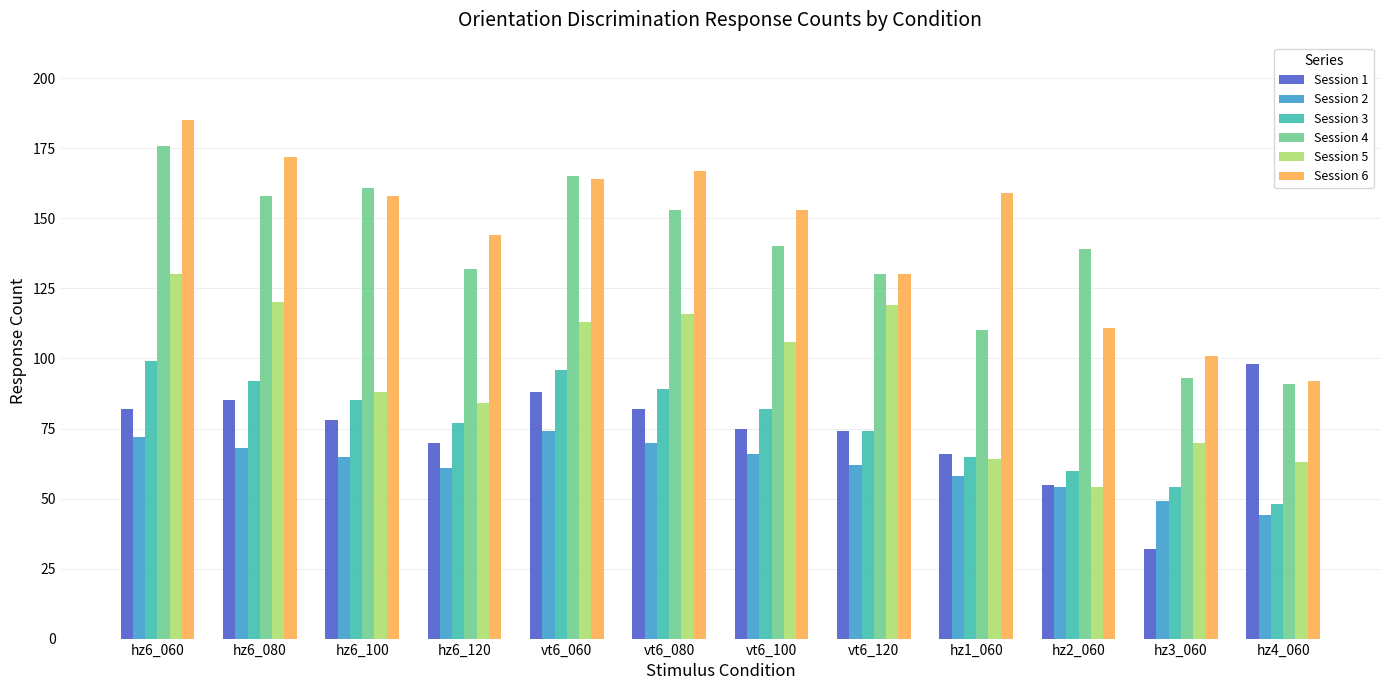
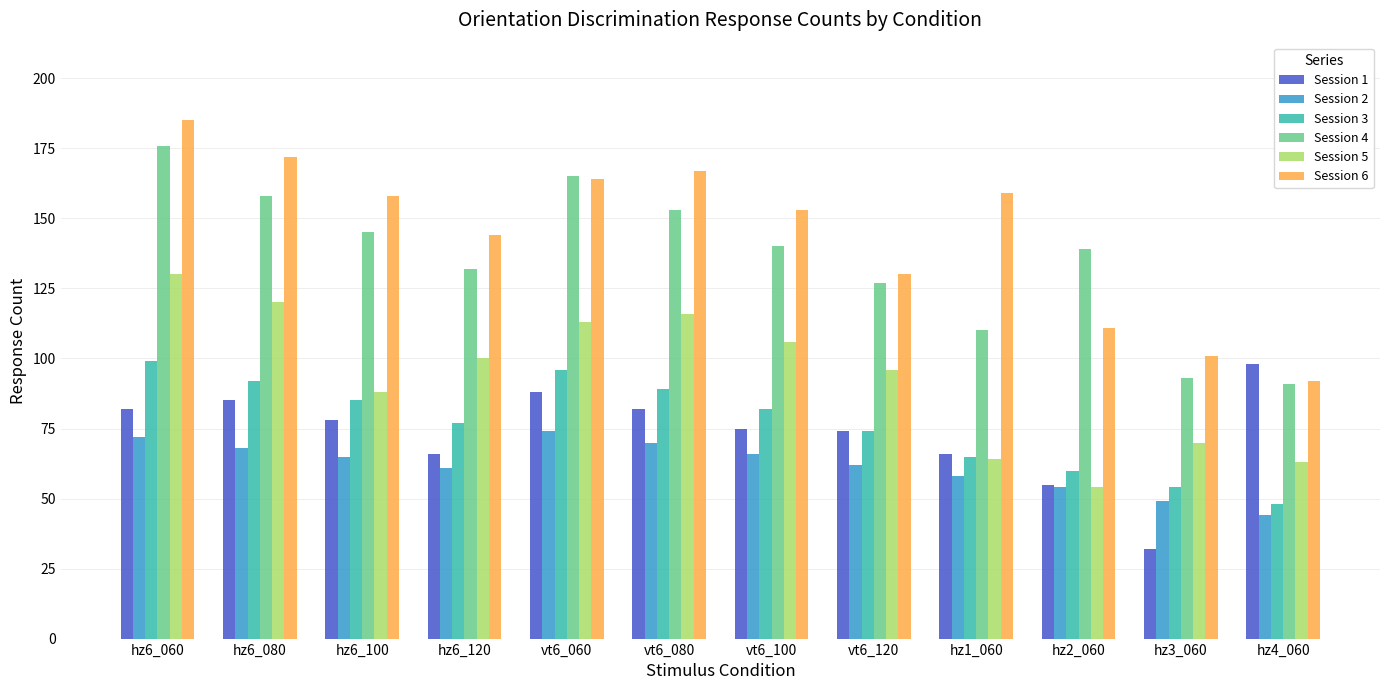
Session 4, hz6_100: 161 -> 145
Session 1, hz6_120: 70 -> 66
Session 5, hz6_120: 84 -> 100
Session 4, vt6_120: 130 -> 127
Session 5, vt6_120: 119 -> 96
